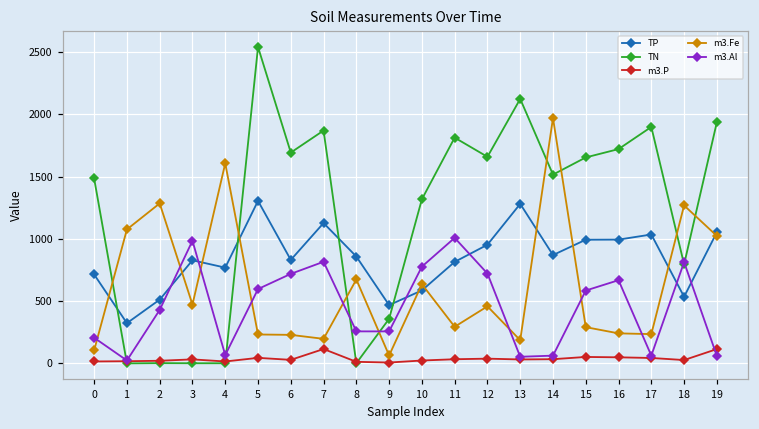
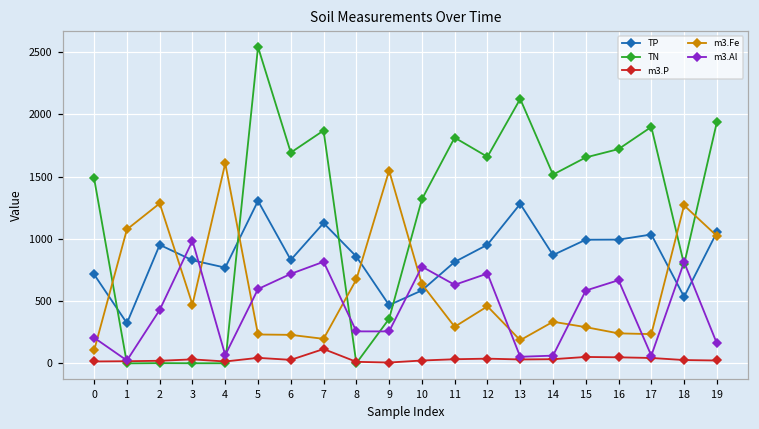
TP, 2: 510 -> 950
m3.Fe, 9: 60 -> 1550
m3.Al, 11: 1010 -> 630
m3.Fe, 14: 1970 -> 340
m3.P, 19: 120 -> 20
m3.Al, 19: 60 -> 160
